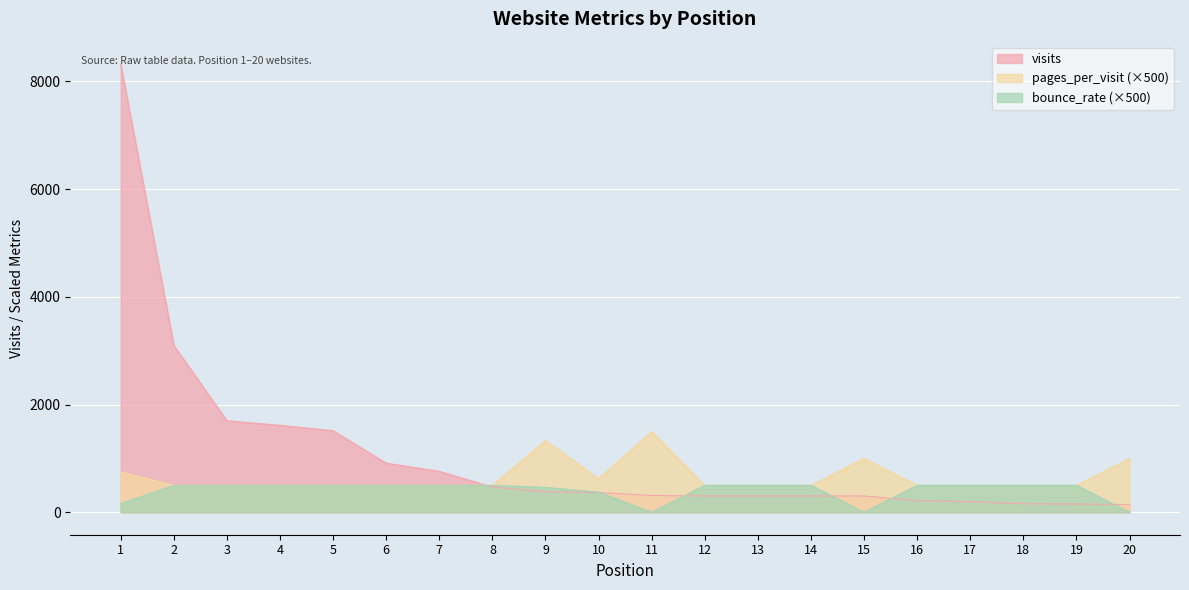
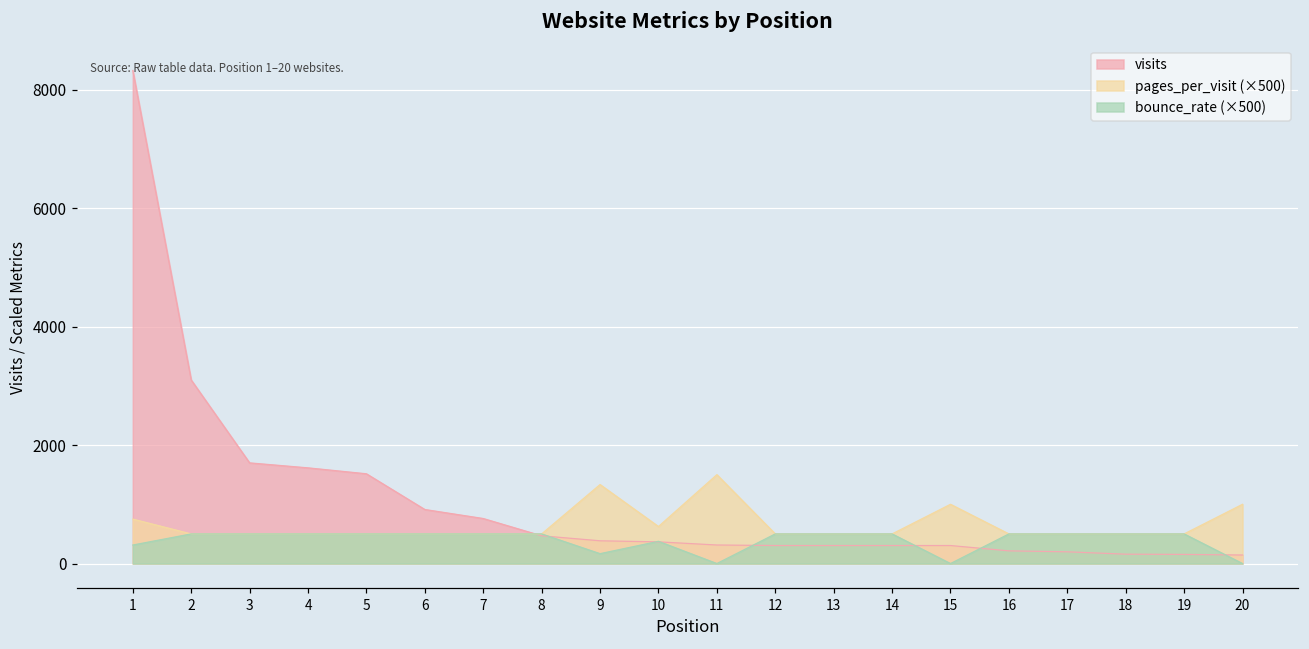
bounce_rate (×500), 1: 200 -> 300
bounce_rate (×500), 9: 500 -> 200
